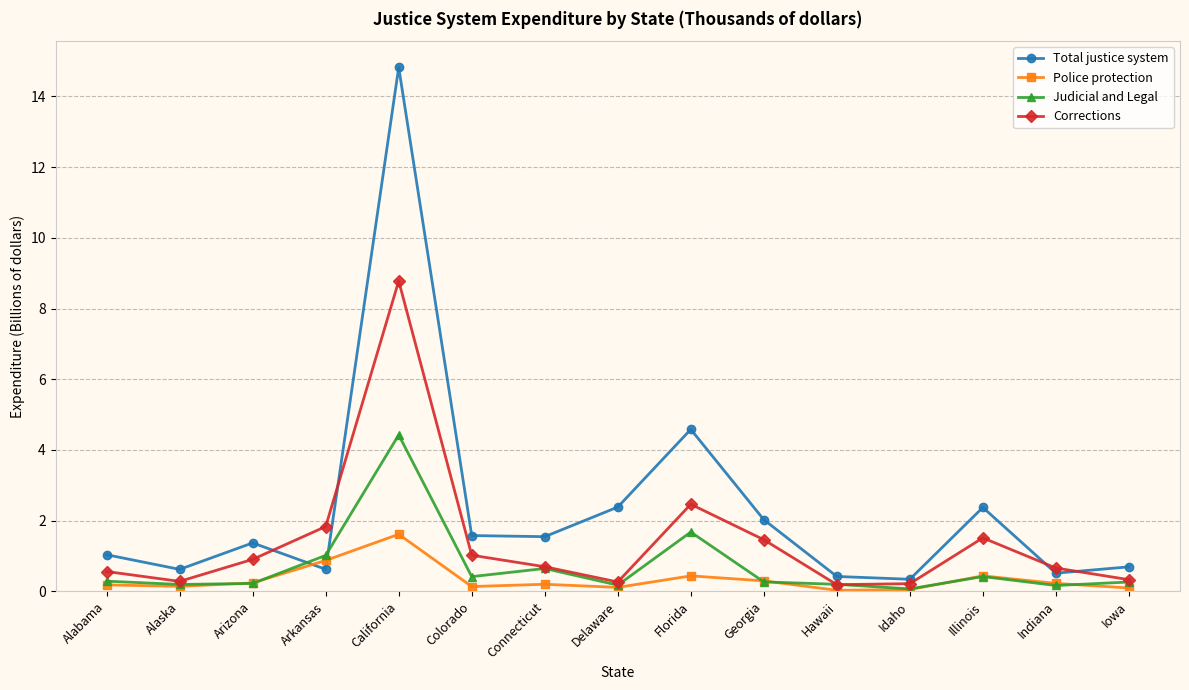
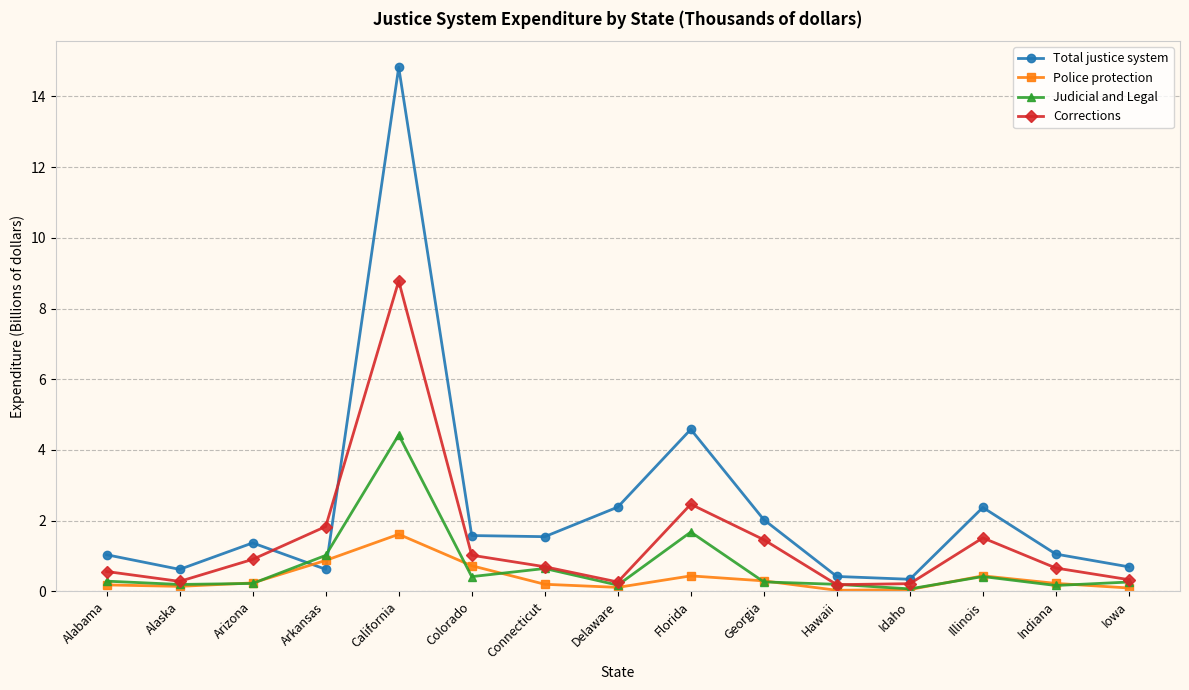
Police protection, Colorado: 0.1 -> 0.7
Total justice system, Indiana: 0.5 -> 1.1
